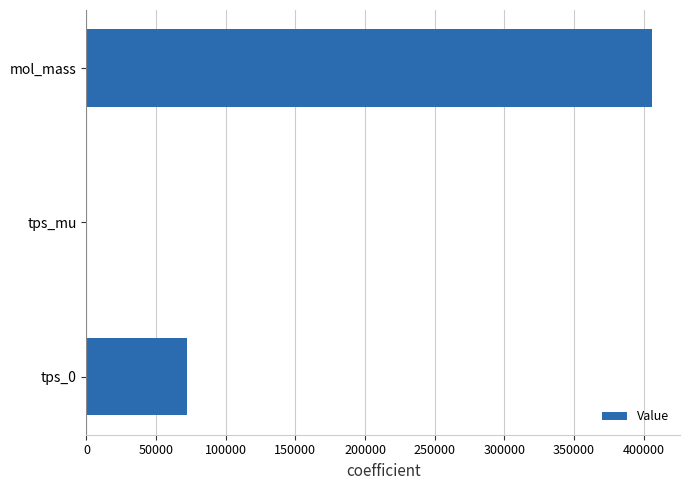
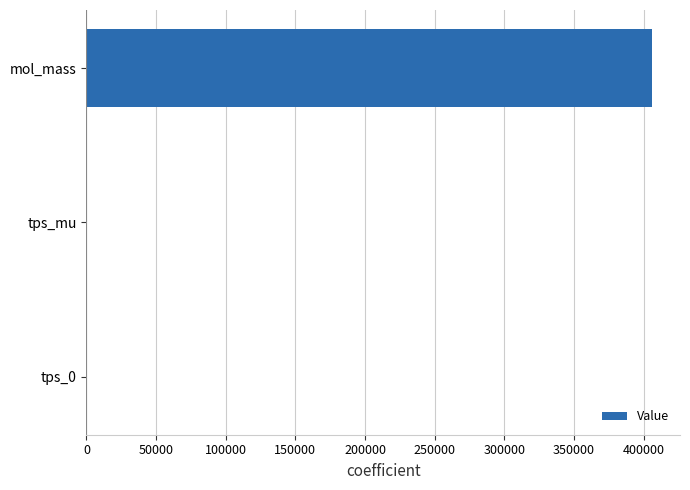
tps_0: 72000 -> 0
